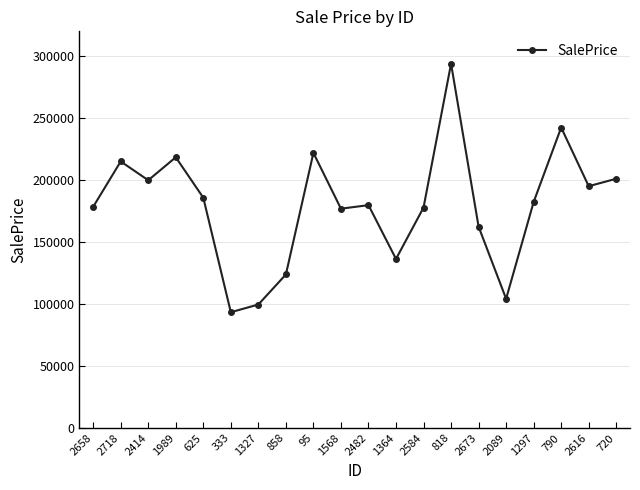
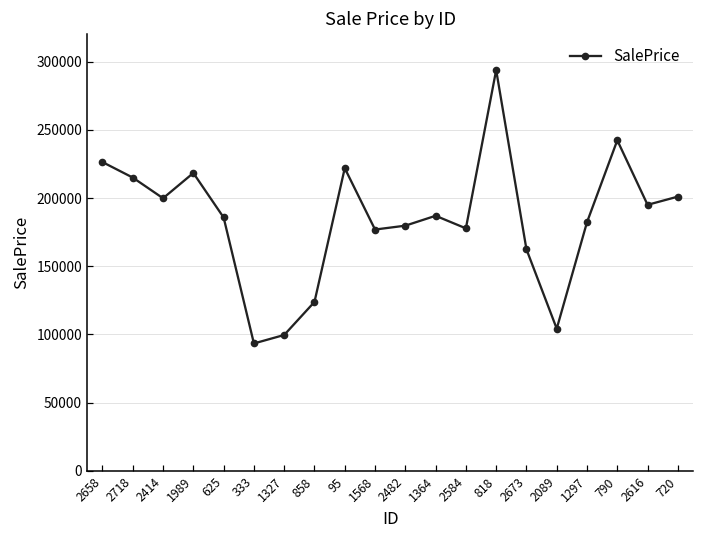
2658: 178000 -> 226000
1364: 136000 -> 187000
